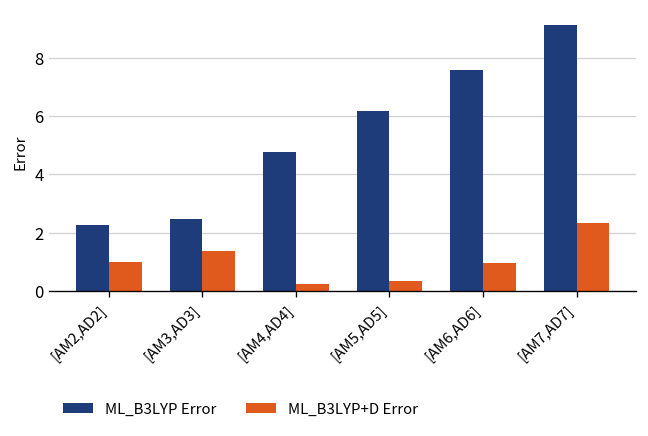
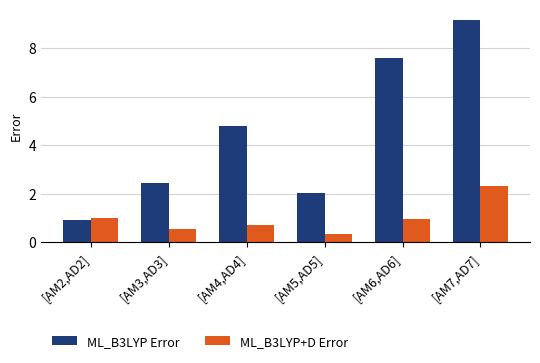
ML_B3LYP Error, [AM2,AD2]: 2.3 -> 0.9
ML_B3LYP+D Error, [AM3,AD3]: 1.4 -> 0.5
ML_B3LYP+D Error, [AM4,AD4]: 0.2 -> 0.7
ML_B3LYP Error, [AM5,AD5]: 6.2 -> 2.0
